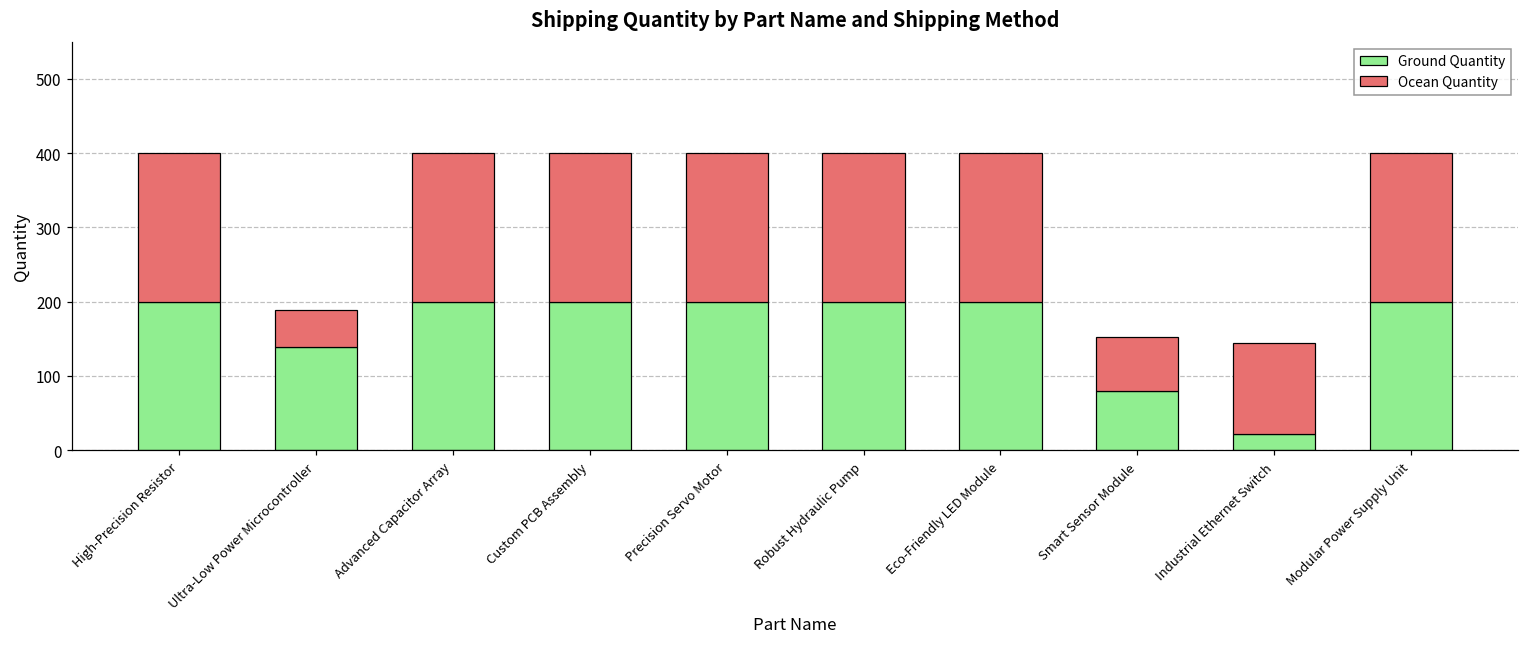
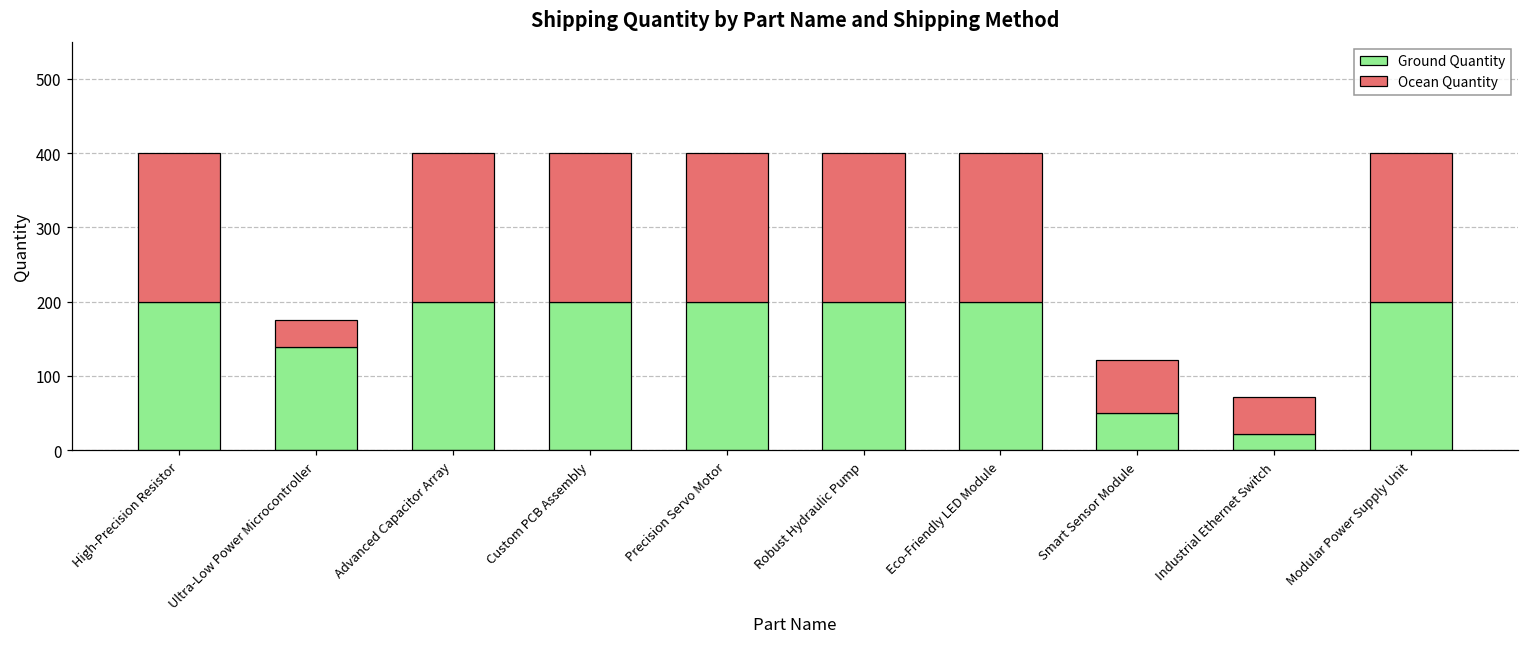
Ocean Quantity, Ultra-Low Power Microcontroller: 50 -> 40
Ground Quantity, Smart Sensor Module: 80 -> 50
Ocean Quantity, Industrial Ethernet Switch: 120 -> 50
